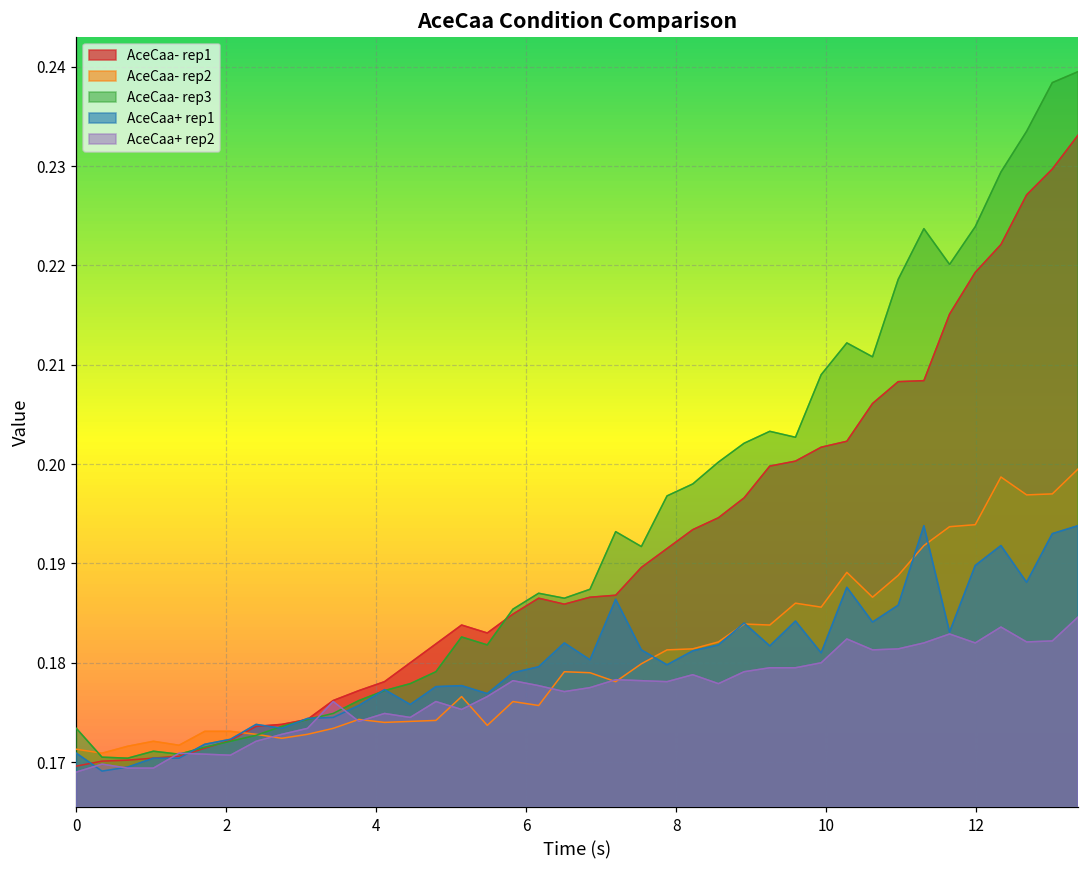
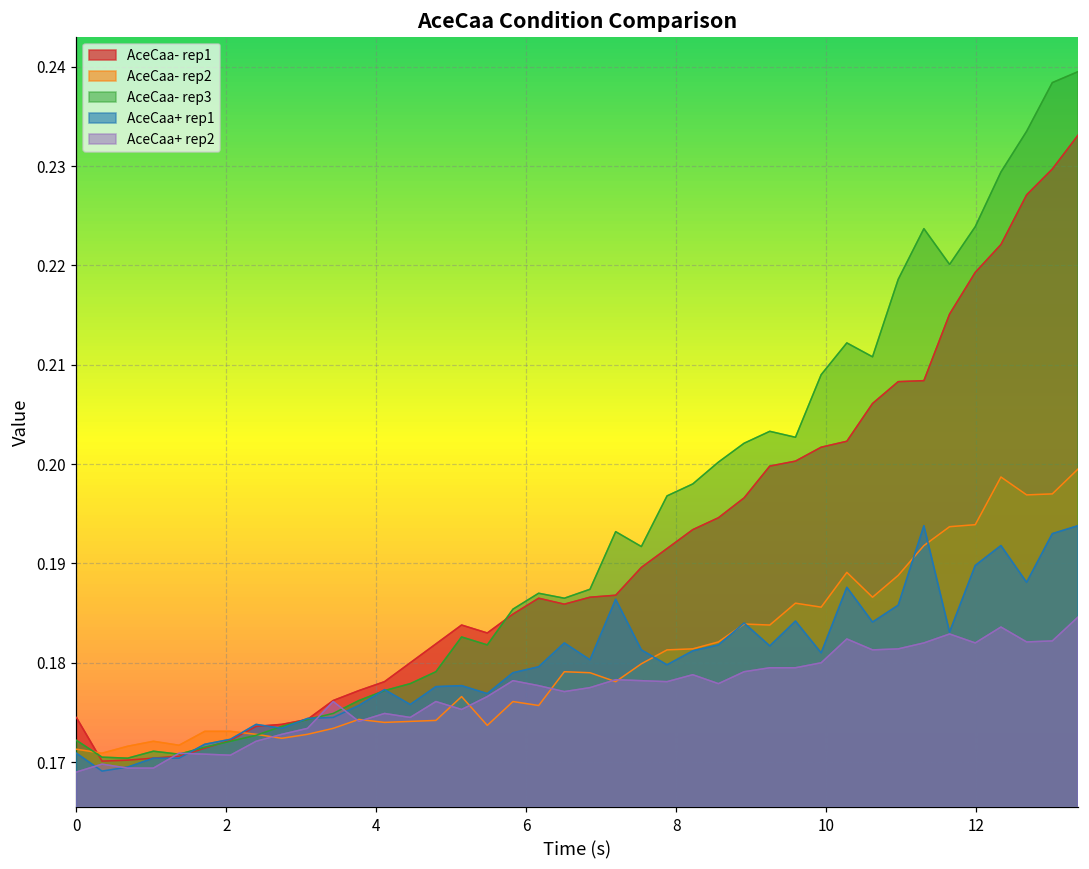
AceCaa- rep1, 0: 0.170 -> 0.175
AceCaa- rep3, 0: 0.173 -> 0.172
